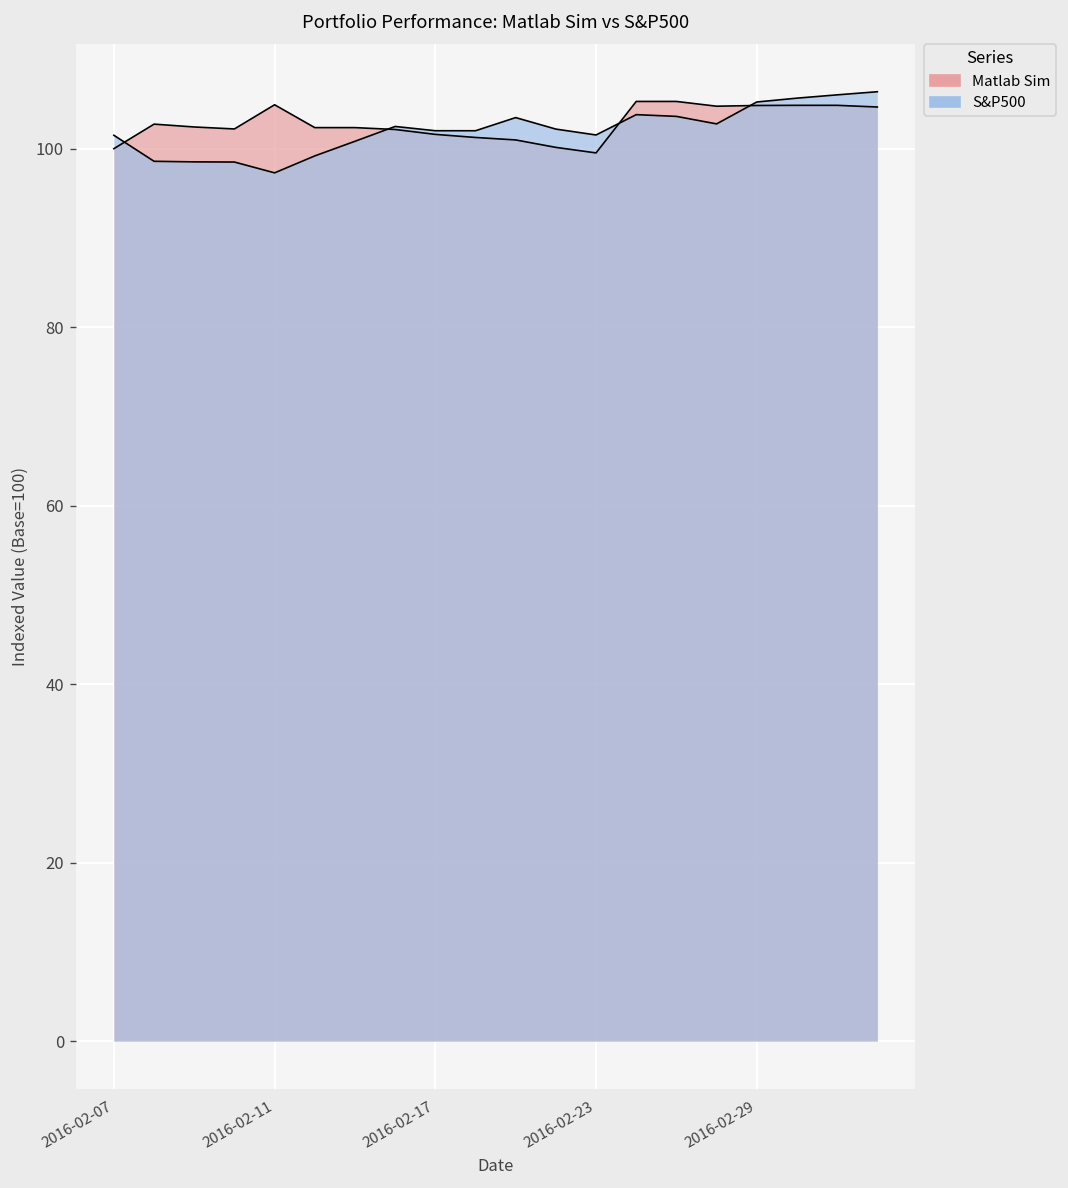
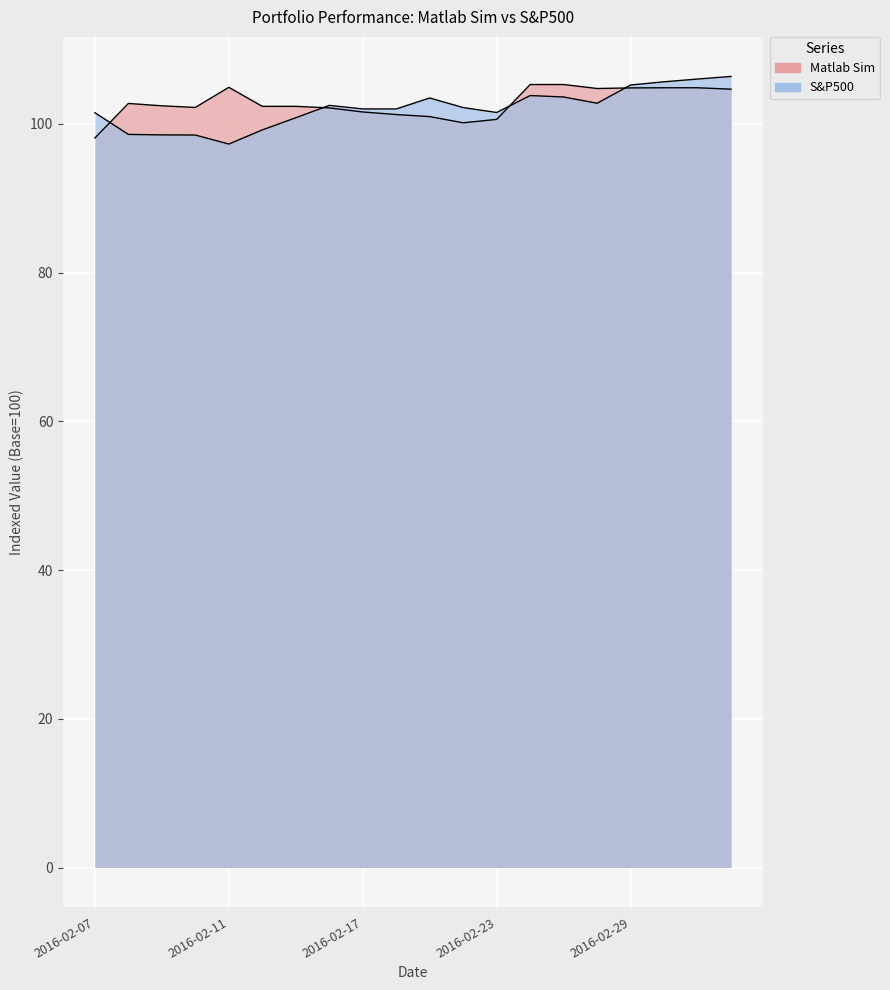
Matlab Sim, 2016-02-07: 100 -> 98
Matlab Sim, 2016-02-23: 100 -> 101
